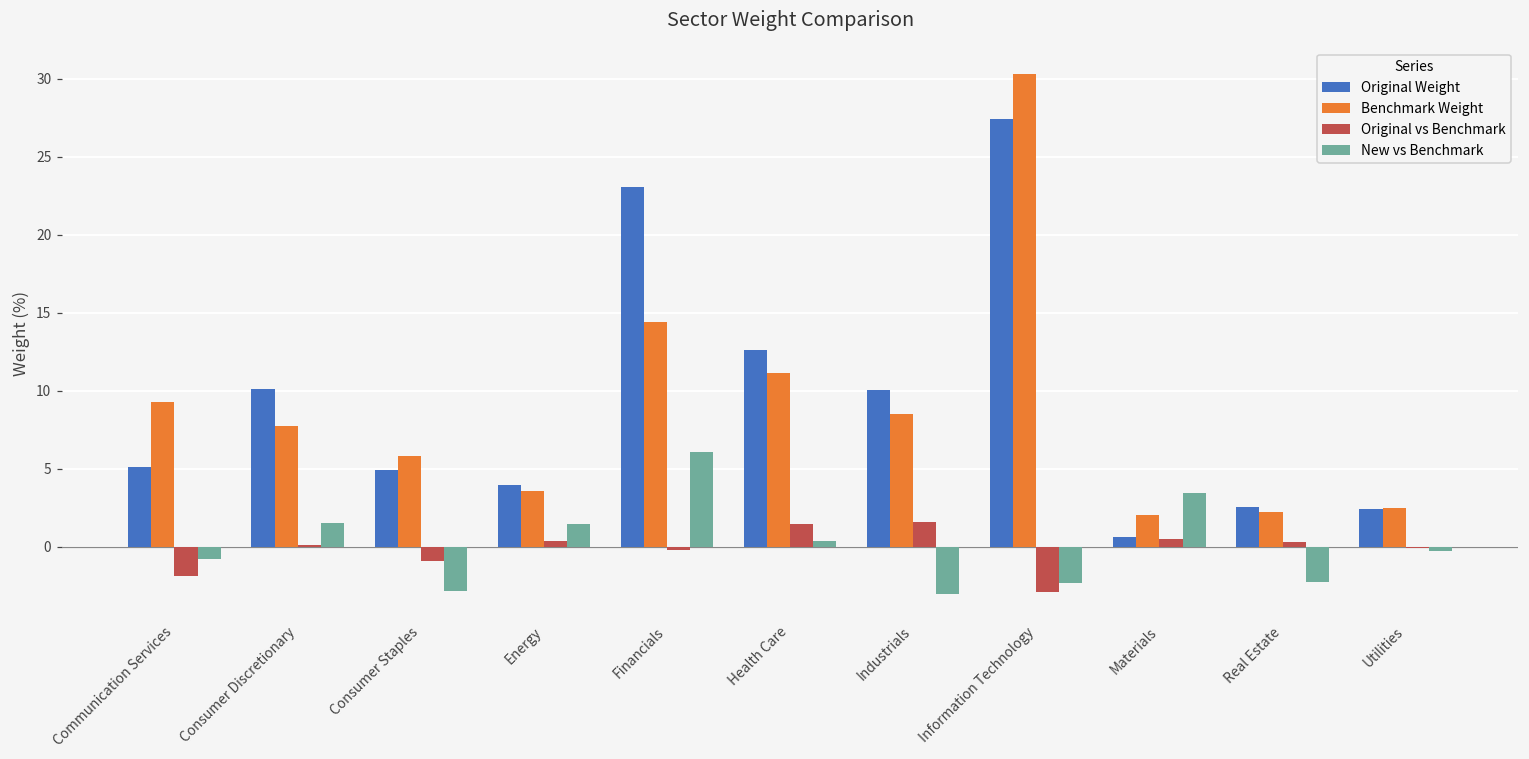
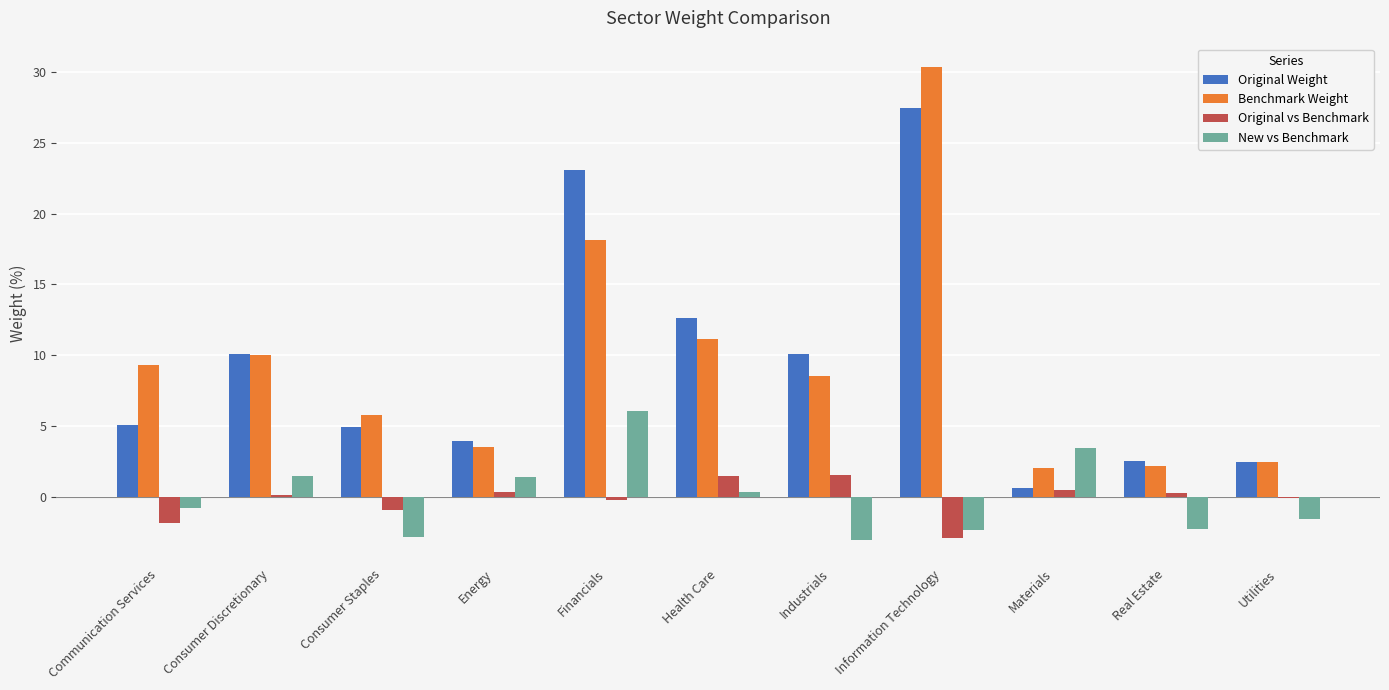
Benchmark Weight, Consumer Discretionary: 7.7 -> 10.0
Benchmark Weight, Financials: 14.4 -> 18.1
New vs Benchmark, Utilities: -0.3 -> -1.5
